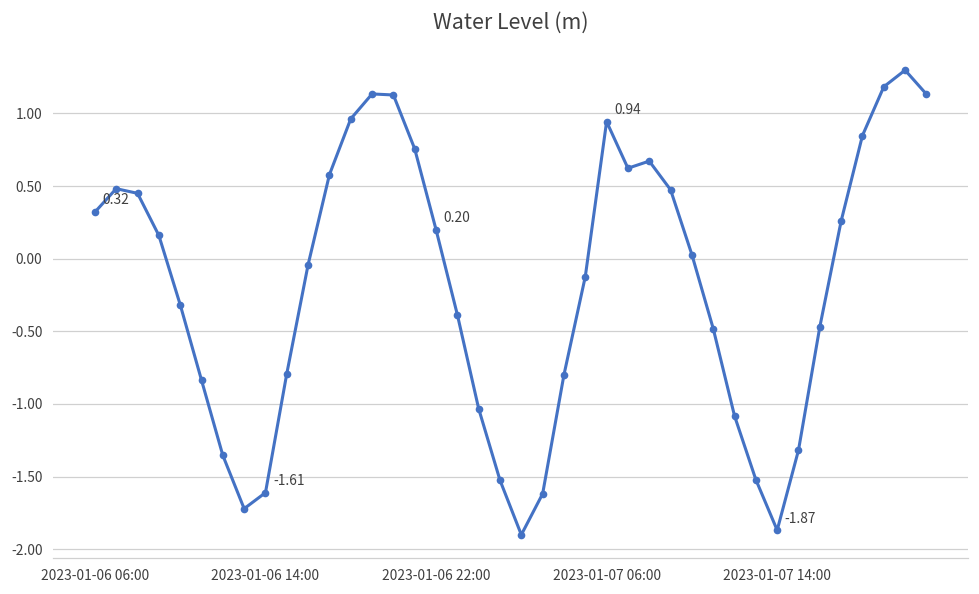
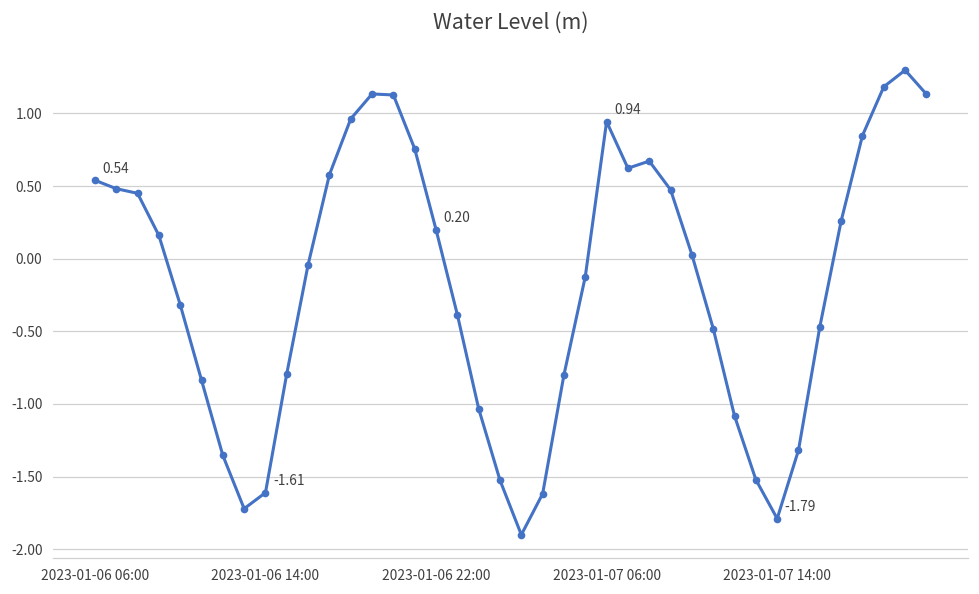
2023-01-06 06:00: 0.32 -> 0.54
2023-01-07 14:00: -1.87 -> -1.79
